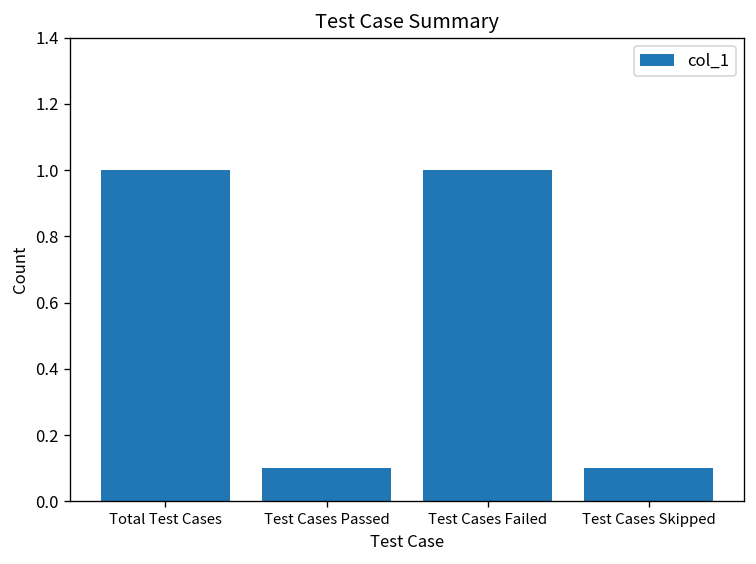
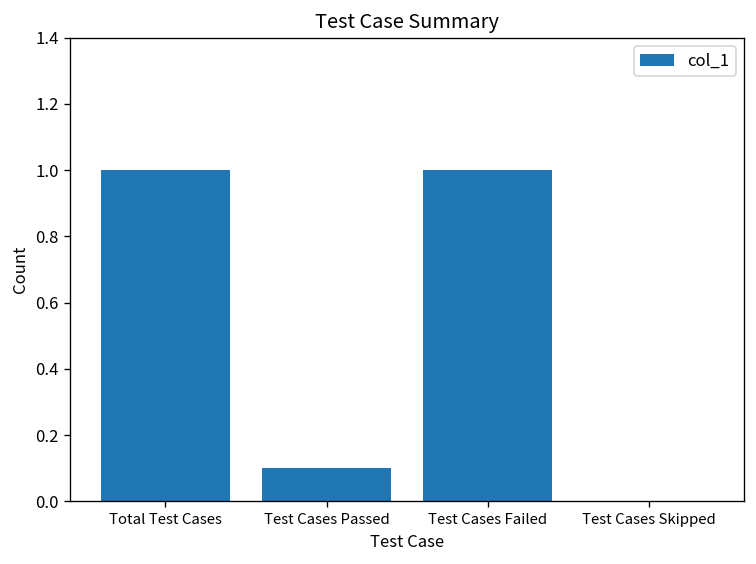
Test Cases Skipped: 0.1 -> 0.0
